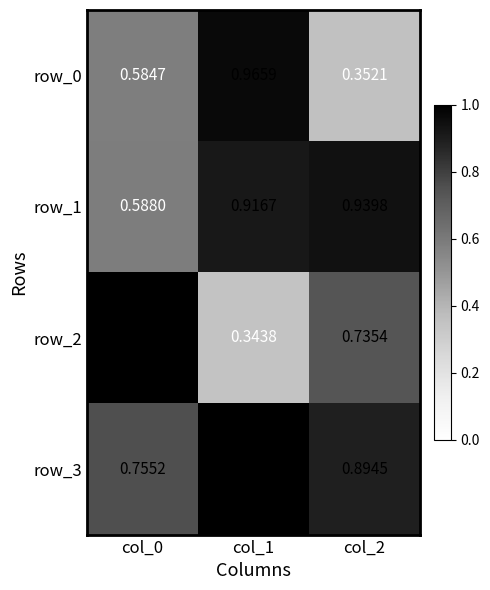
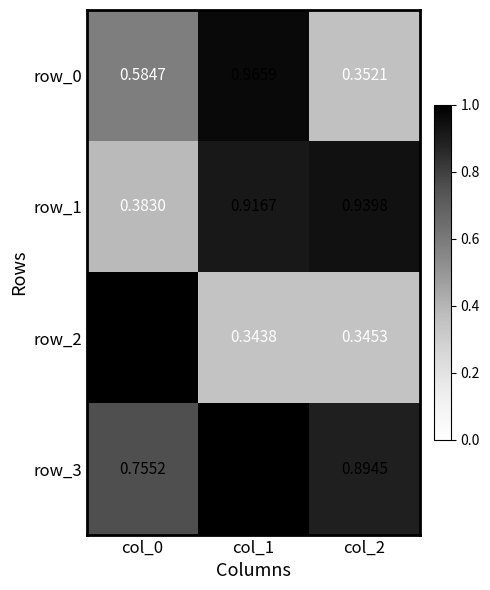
row_1, col_0: 0.5880 -> 0.3830
row_2, col_2: 0.7354 -> 0.3453
